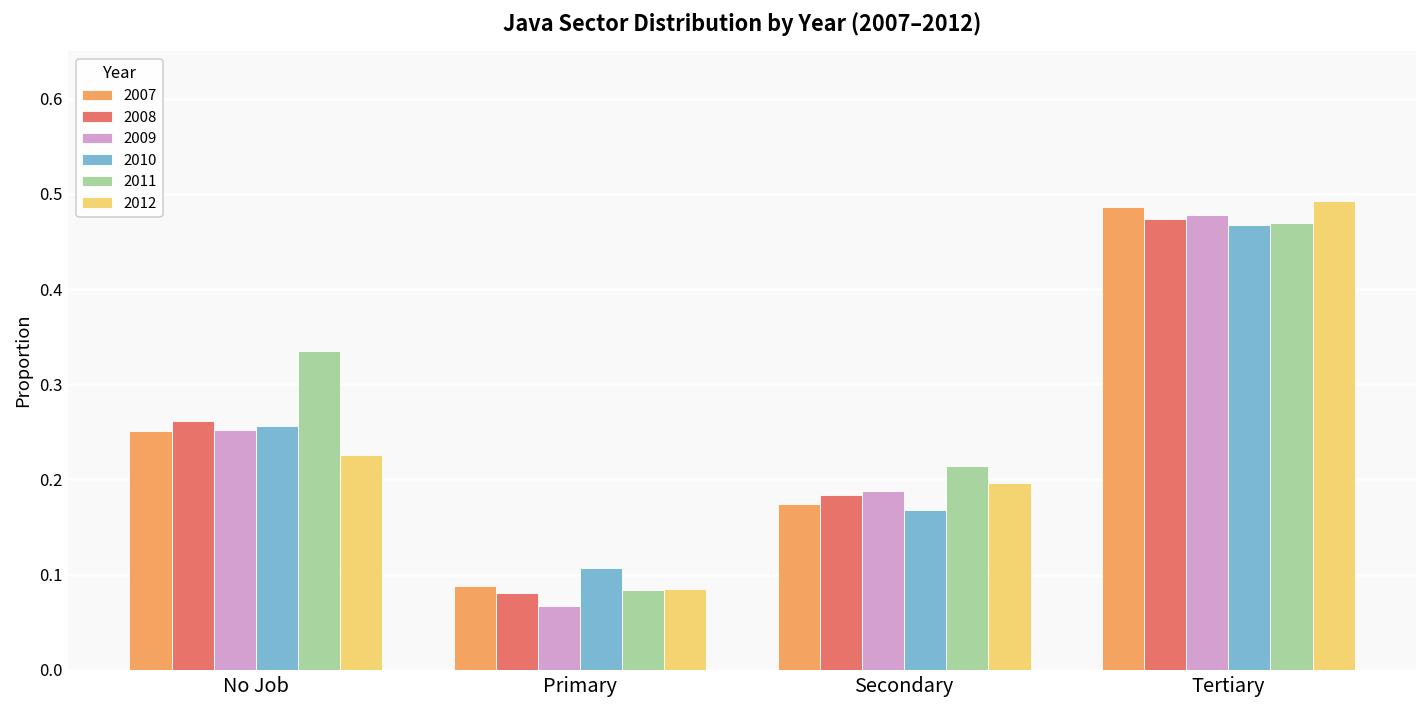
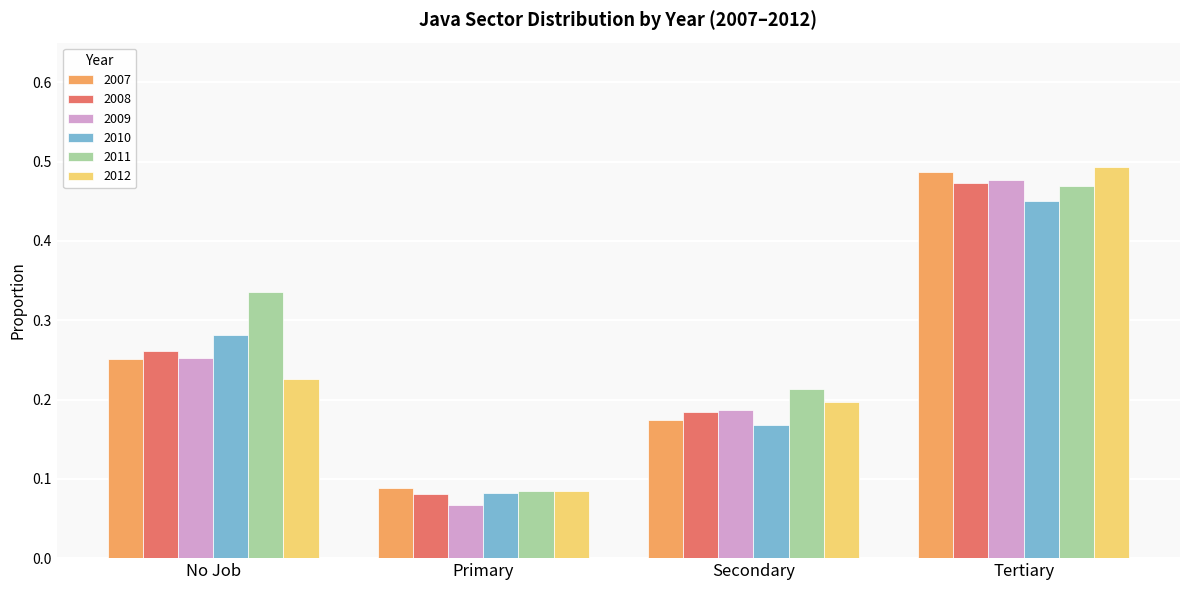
2010, No Job: 0.26 -> 0.28
2010, Primary: 0.11 -> 0.08
2010, Tertiary: 0.47 -> 0.45
